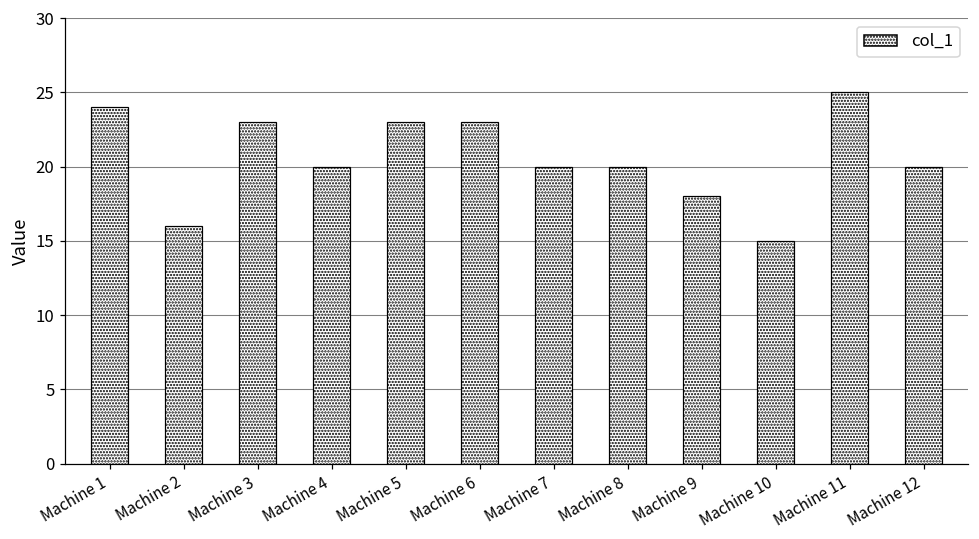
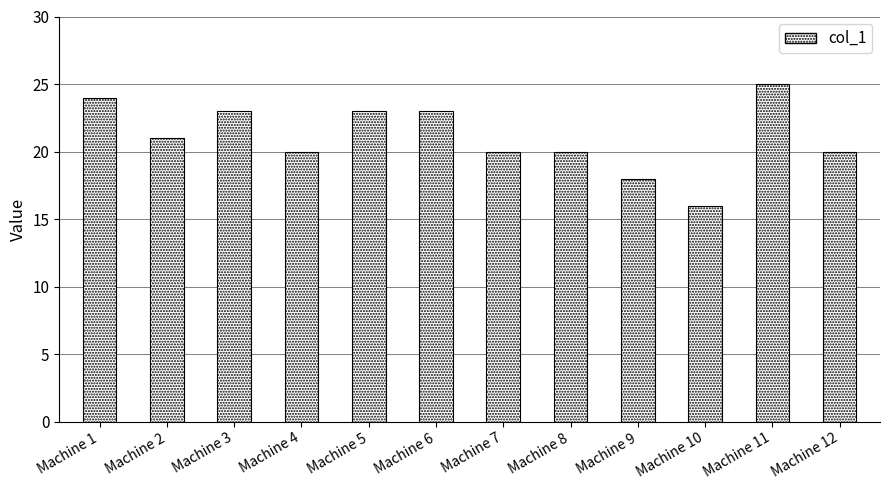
Machine 2: 16 -> 21
Machine 10: 15 -> 16
